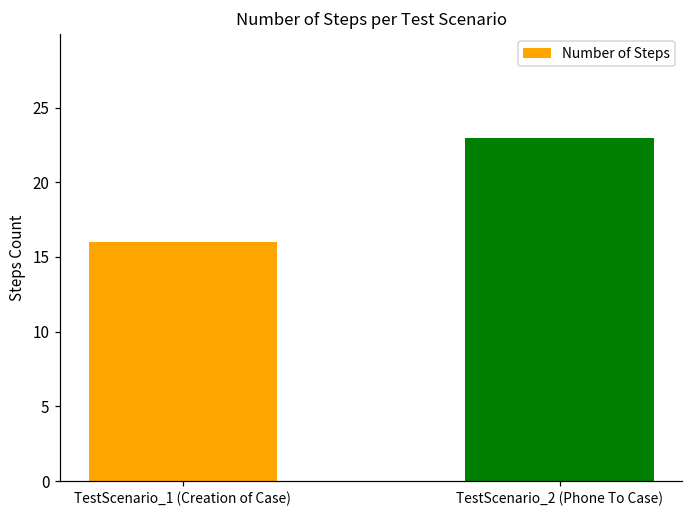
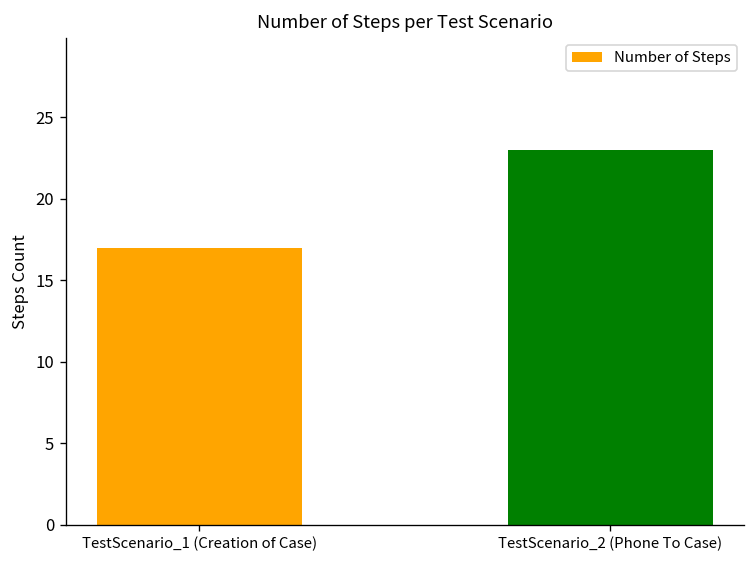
TestScenario_1 (Creation of Case): 16 -> 17
